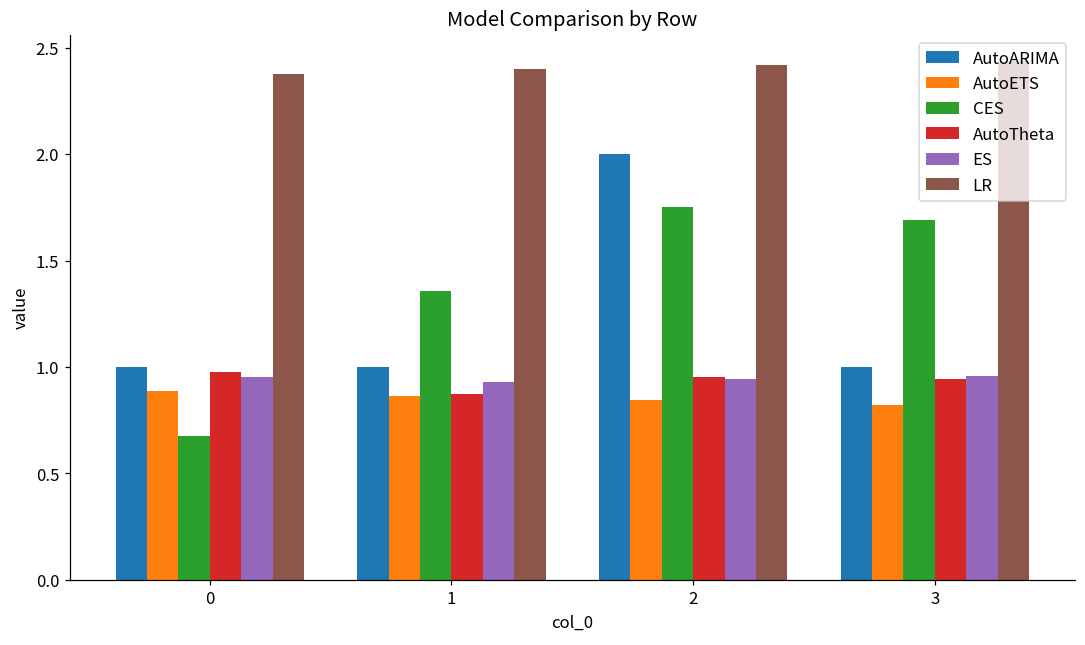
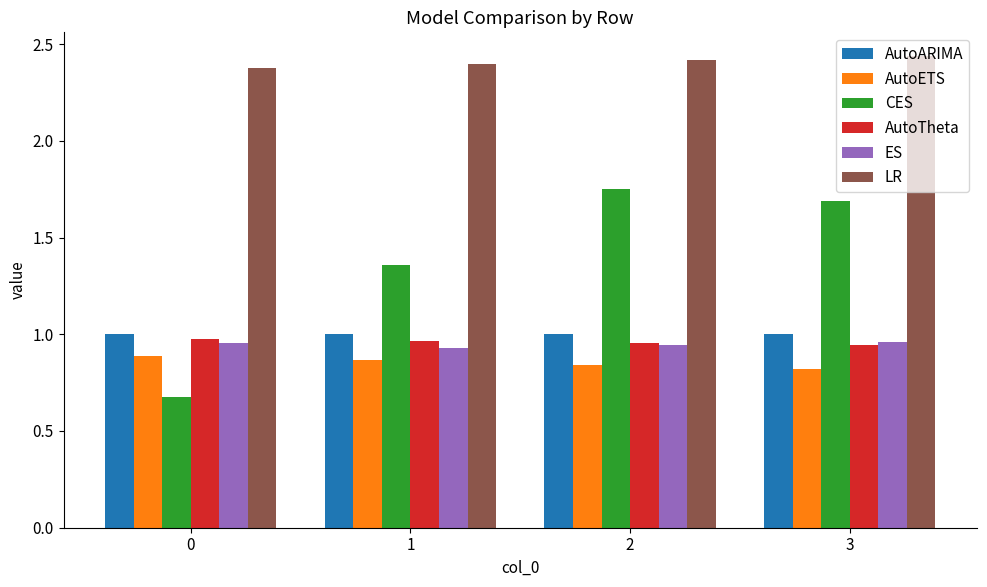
AutoTheta, 1: 0.87 -> 0.96
AutoARIMA, 2: 2 -> 1
